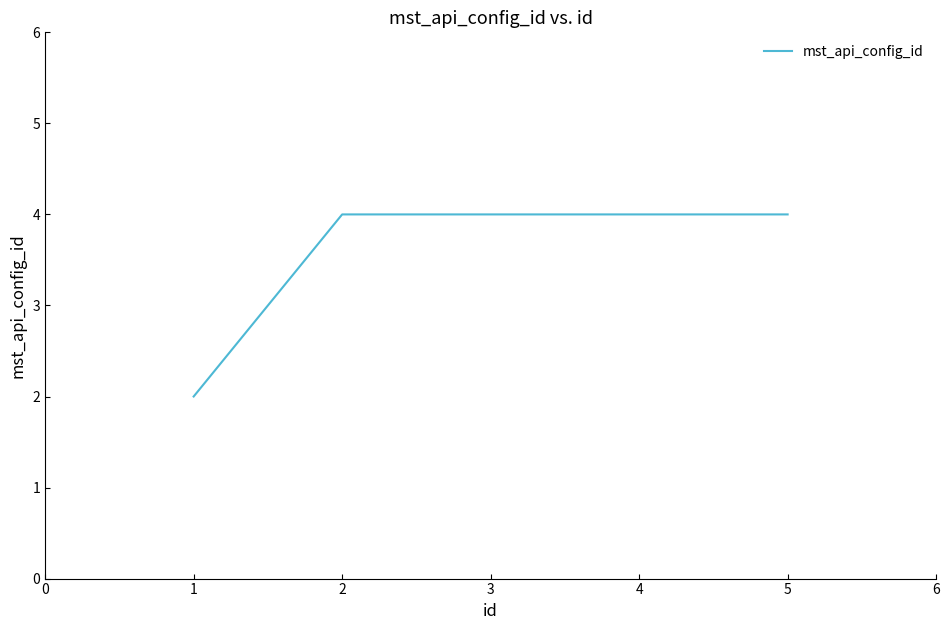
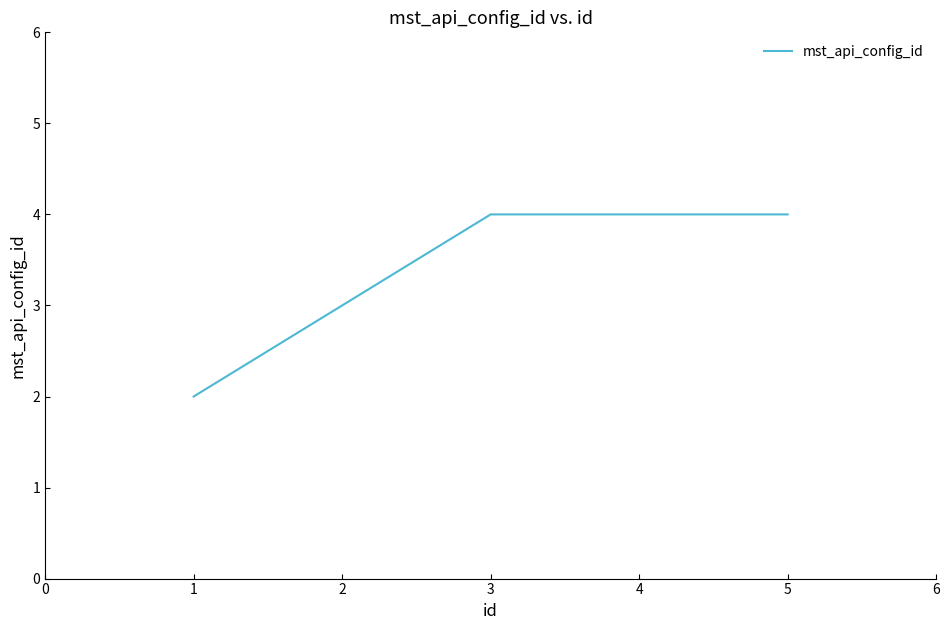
2: 4 -> 3
